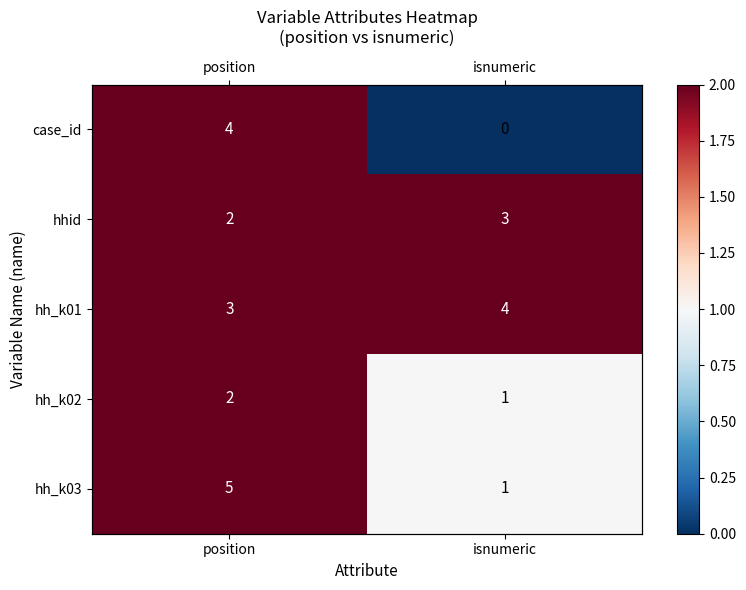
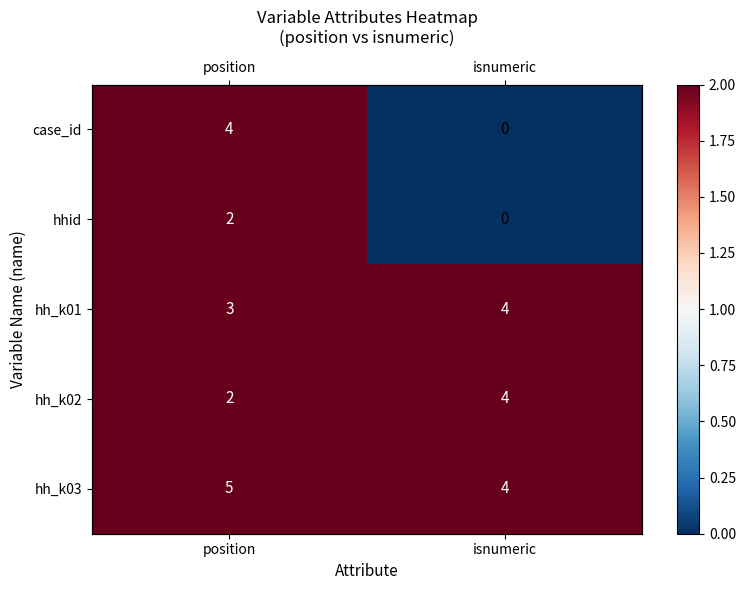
hhid, isnumeric: 3 -> 0
hh_k02, isnumeric: 1 -> 4
hh_k03, isnumeric: 1 -> 4
